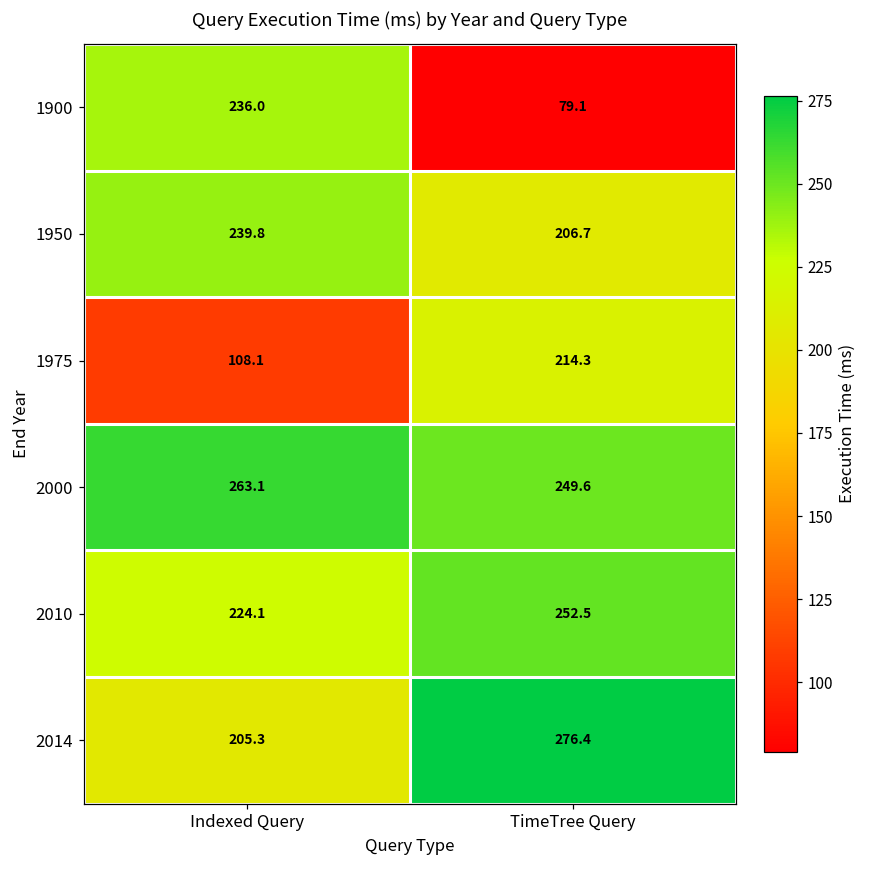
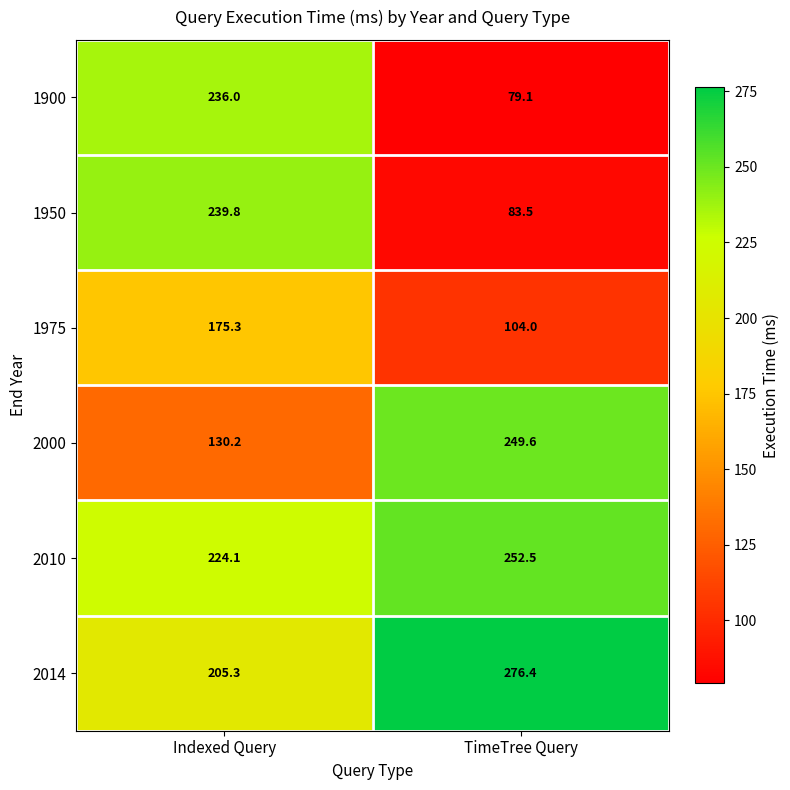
1950, TimeTree Query: 206.7 -> 83.5
1975, Indexed Query: 108.1 -> 175.3
1975, TimeTree Query: 214.3 -> 104.0
2000, Indexed Query: 263.1 -> 130.2
